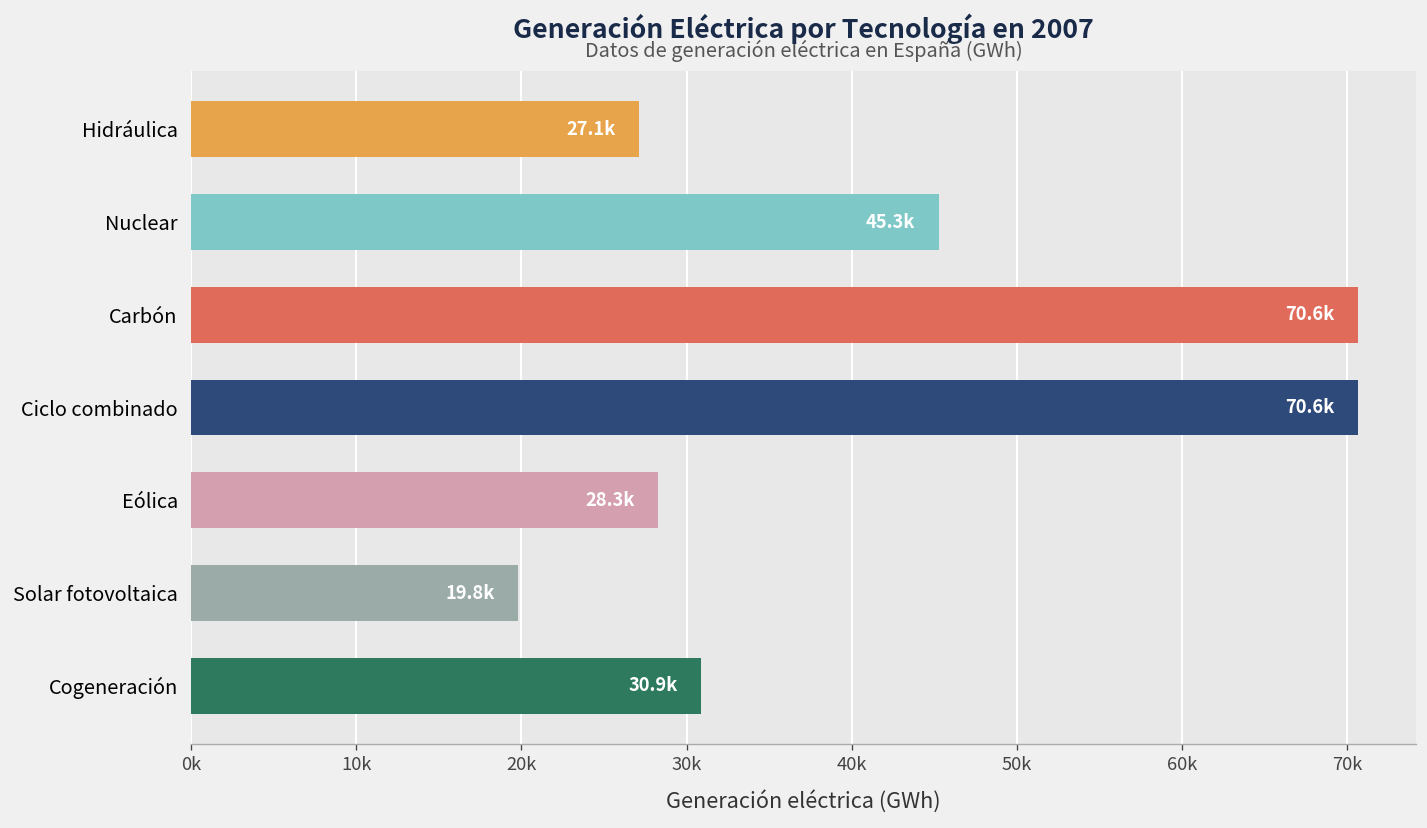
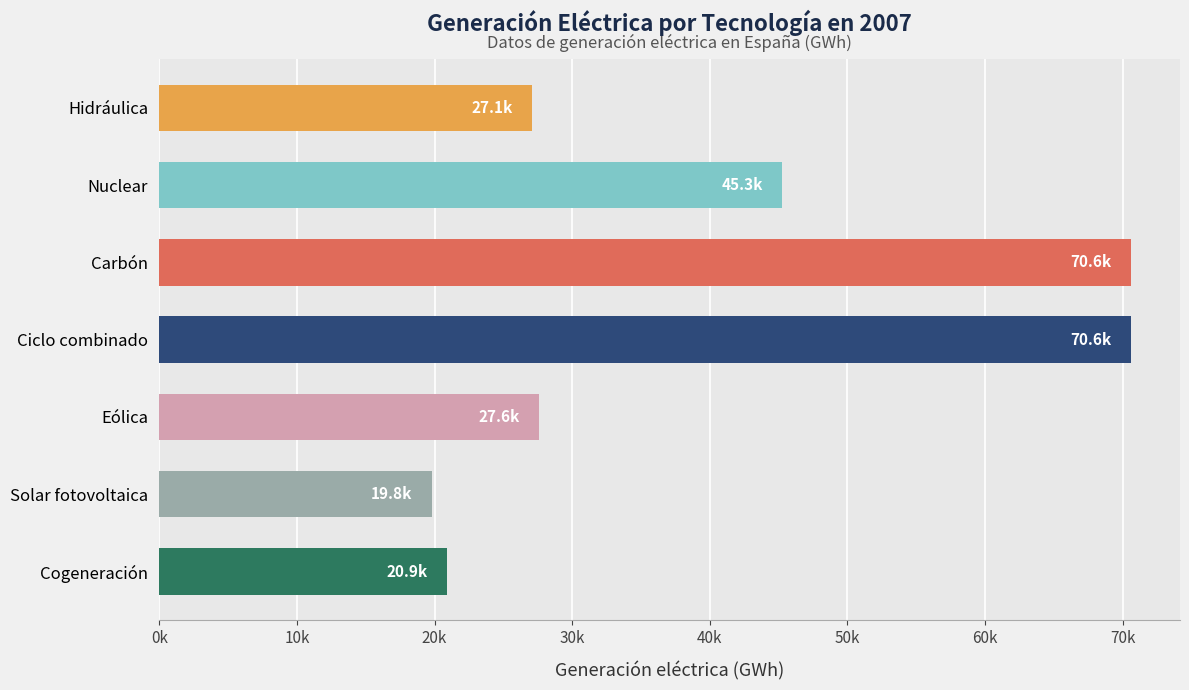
Eólica: 28.3k -> 27.6k
Cogeneración: 30.9k -> 20.9k
